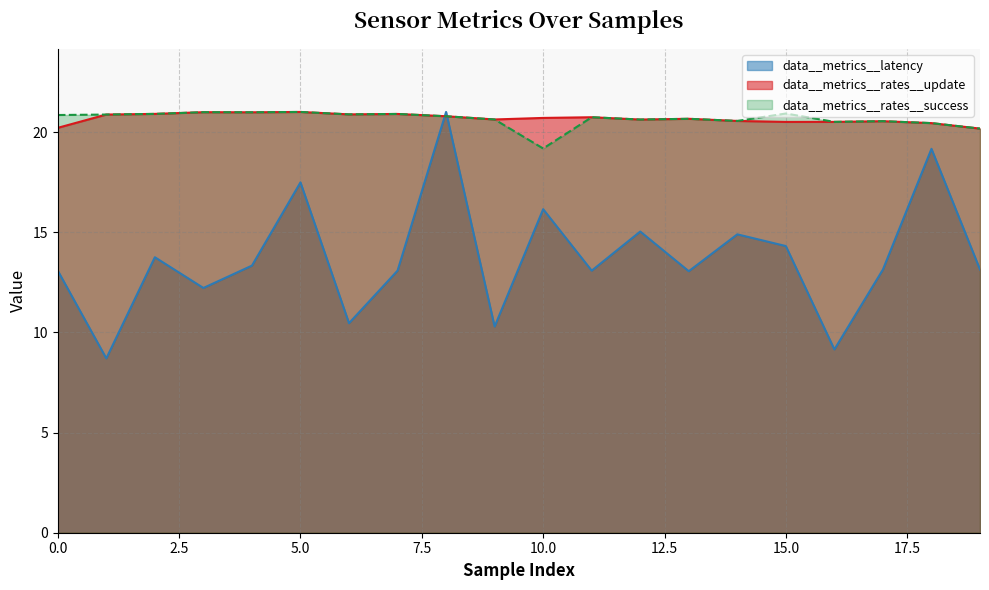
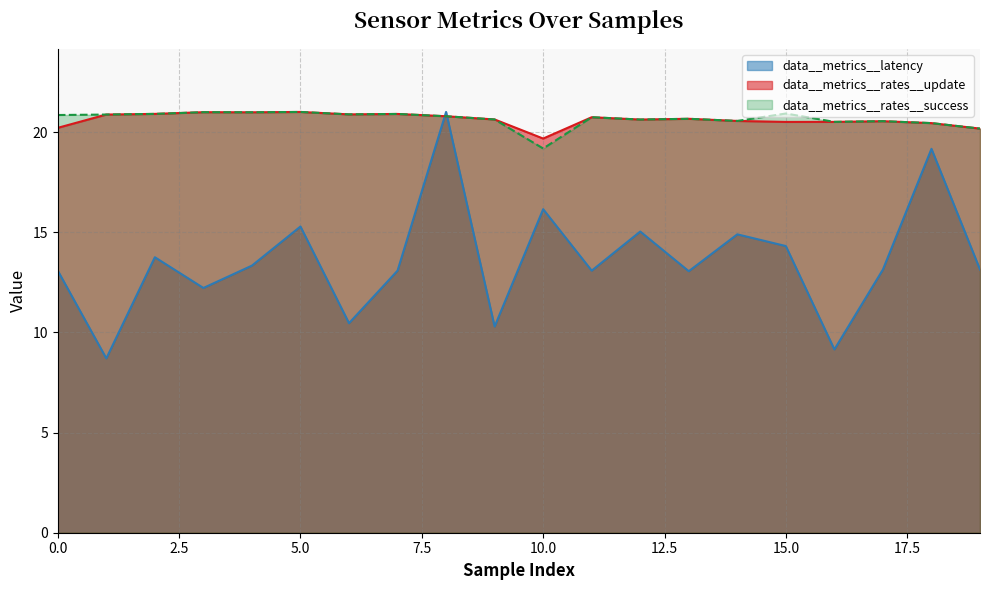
data__metrics__latency, 5.0: 17.5 -> 15.3
data__metrics__rates__update, 10.0: 20.7 -> 19.7
